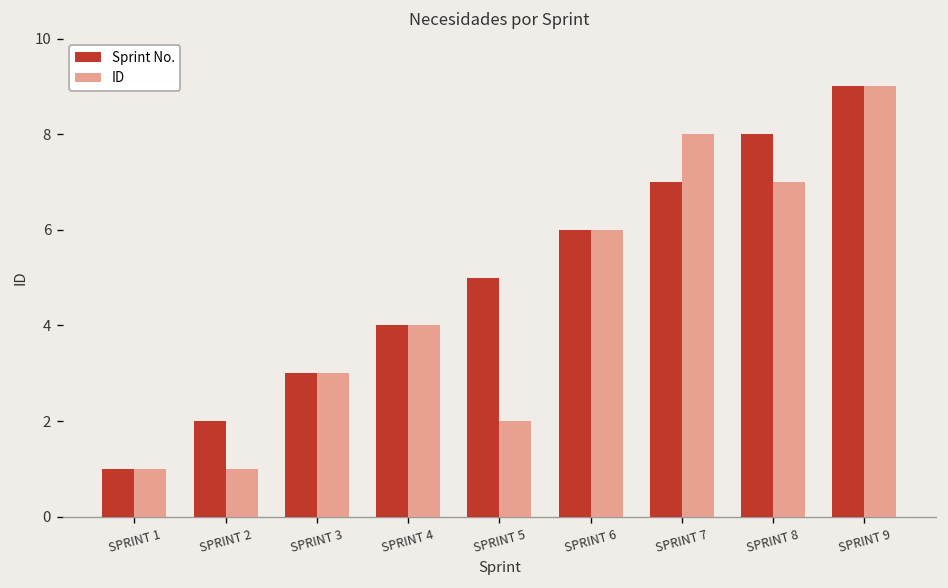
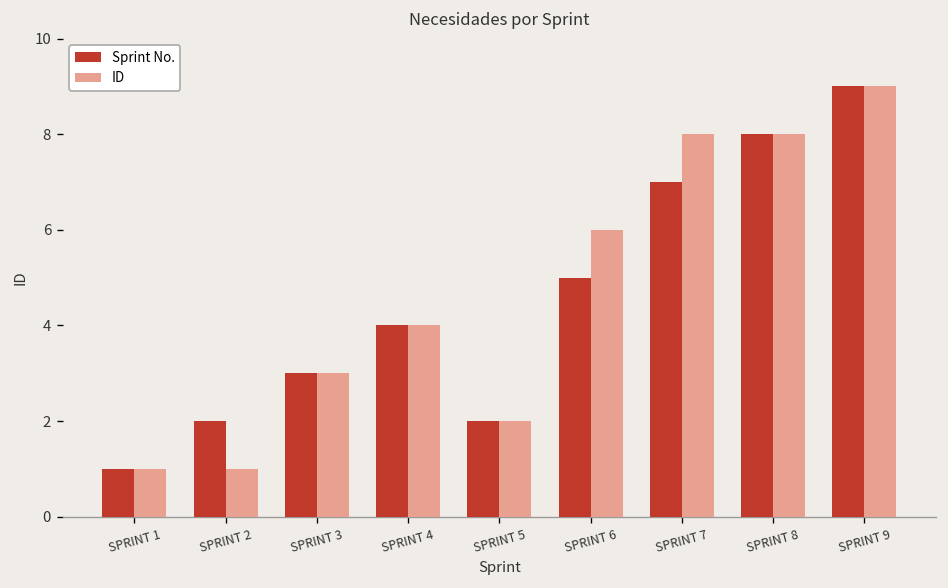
Sprint No., SPRINT 5: 5 -> 2
Sprint No., SPRINT 6: 6 -> 5
ID, SPRINT 8: 7 -> 8
